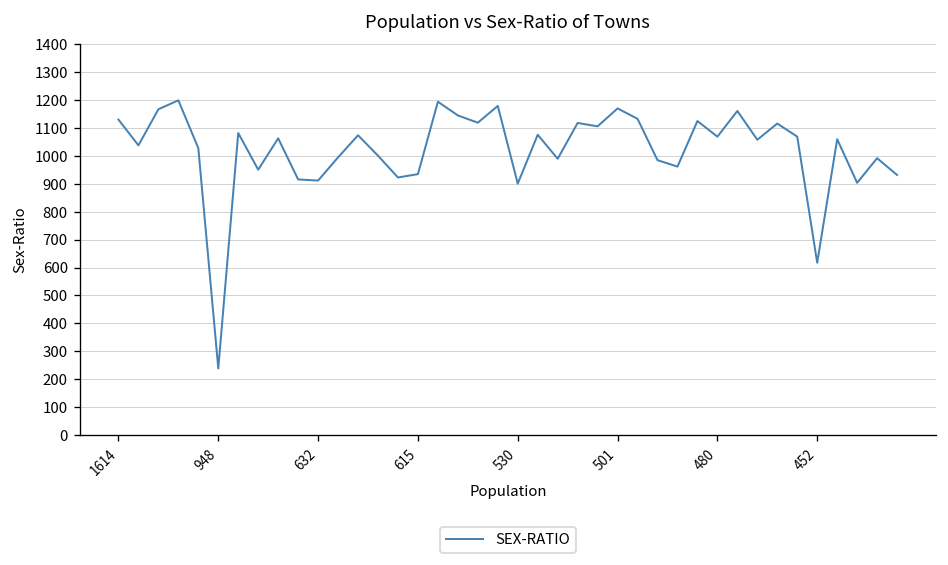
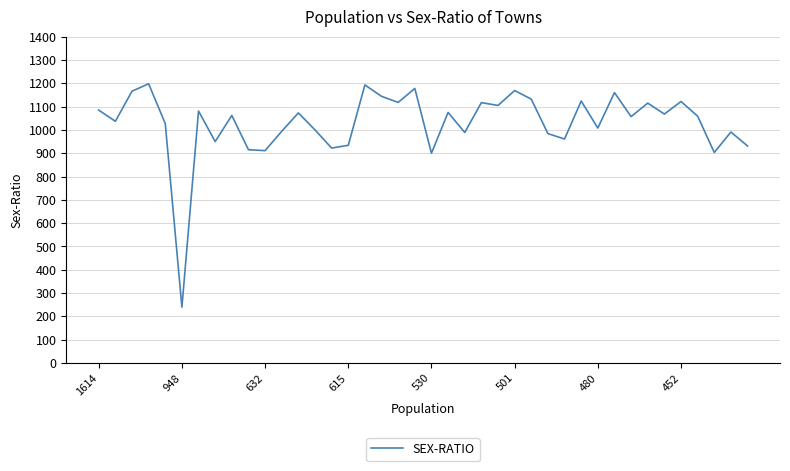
1614: 1130 -> 1090
480: 1070 -> 1010
452: 620 -> 1120
